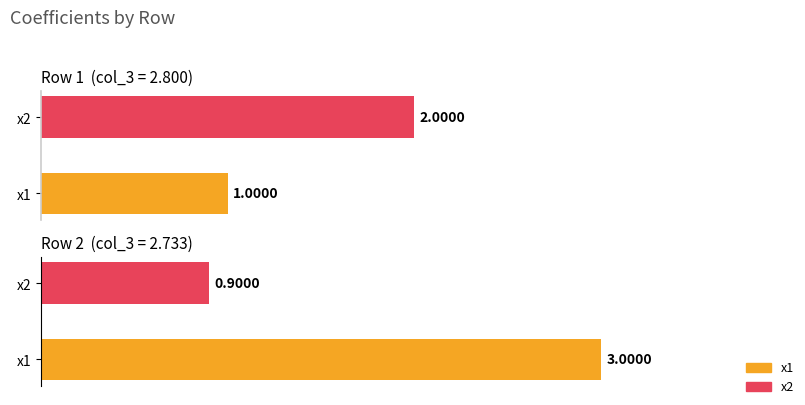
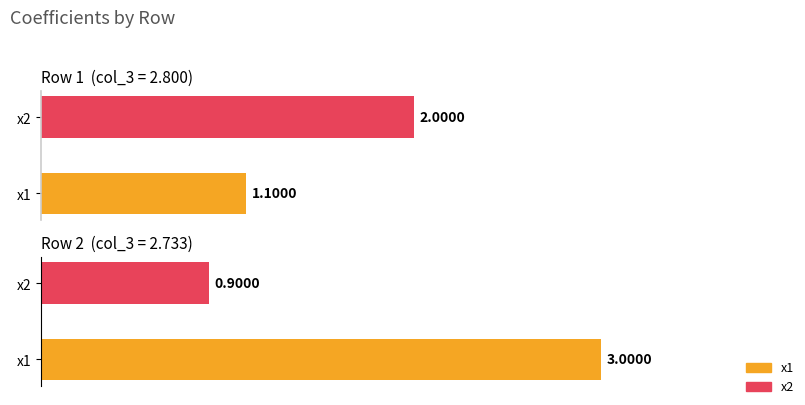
Row 1 (col_3 = 2.800), x1: 1.0000 -> 1.1000
